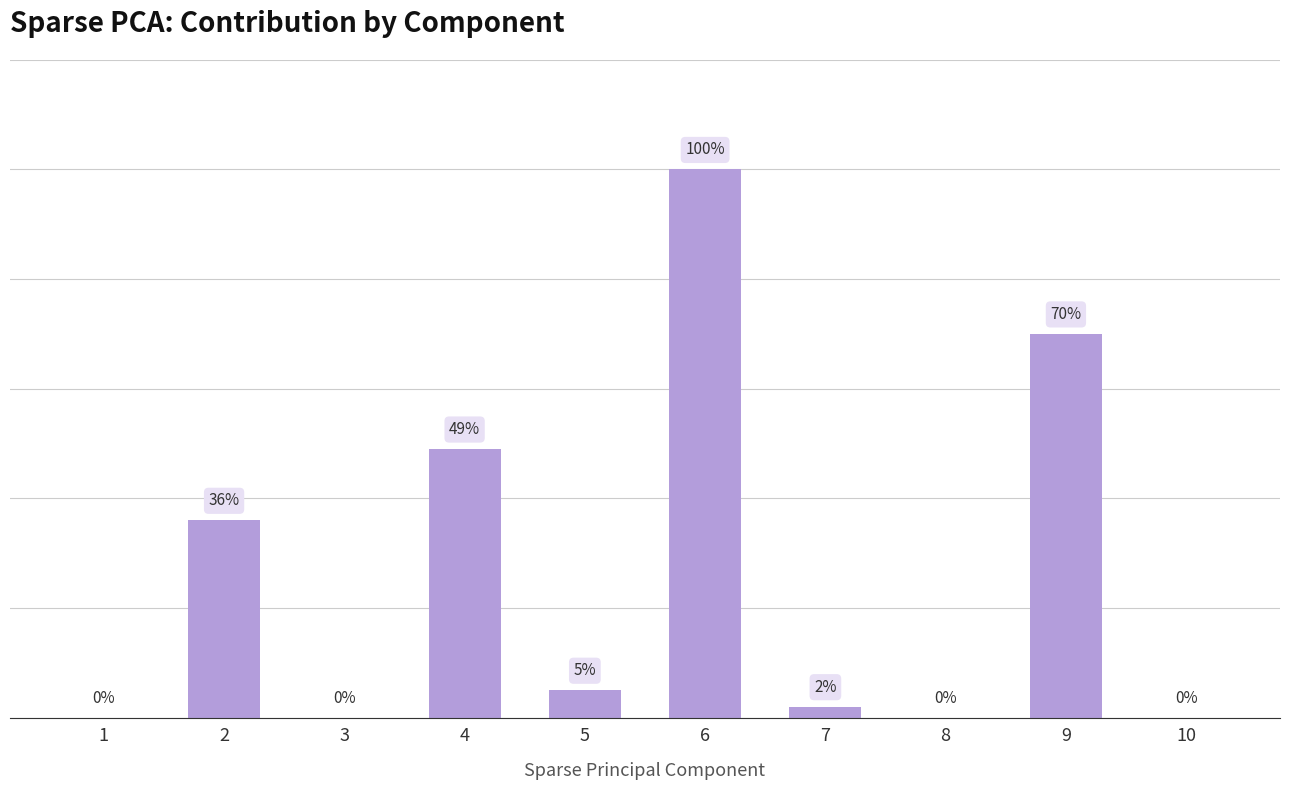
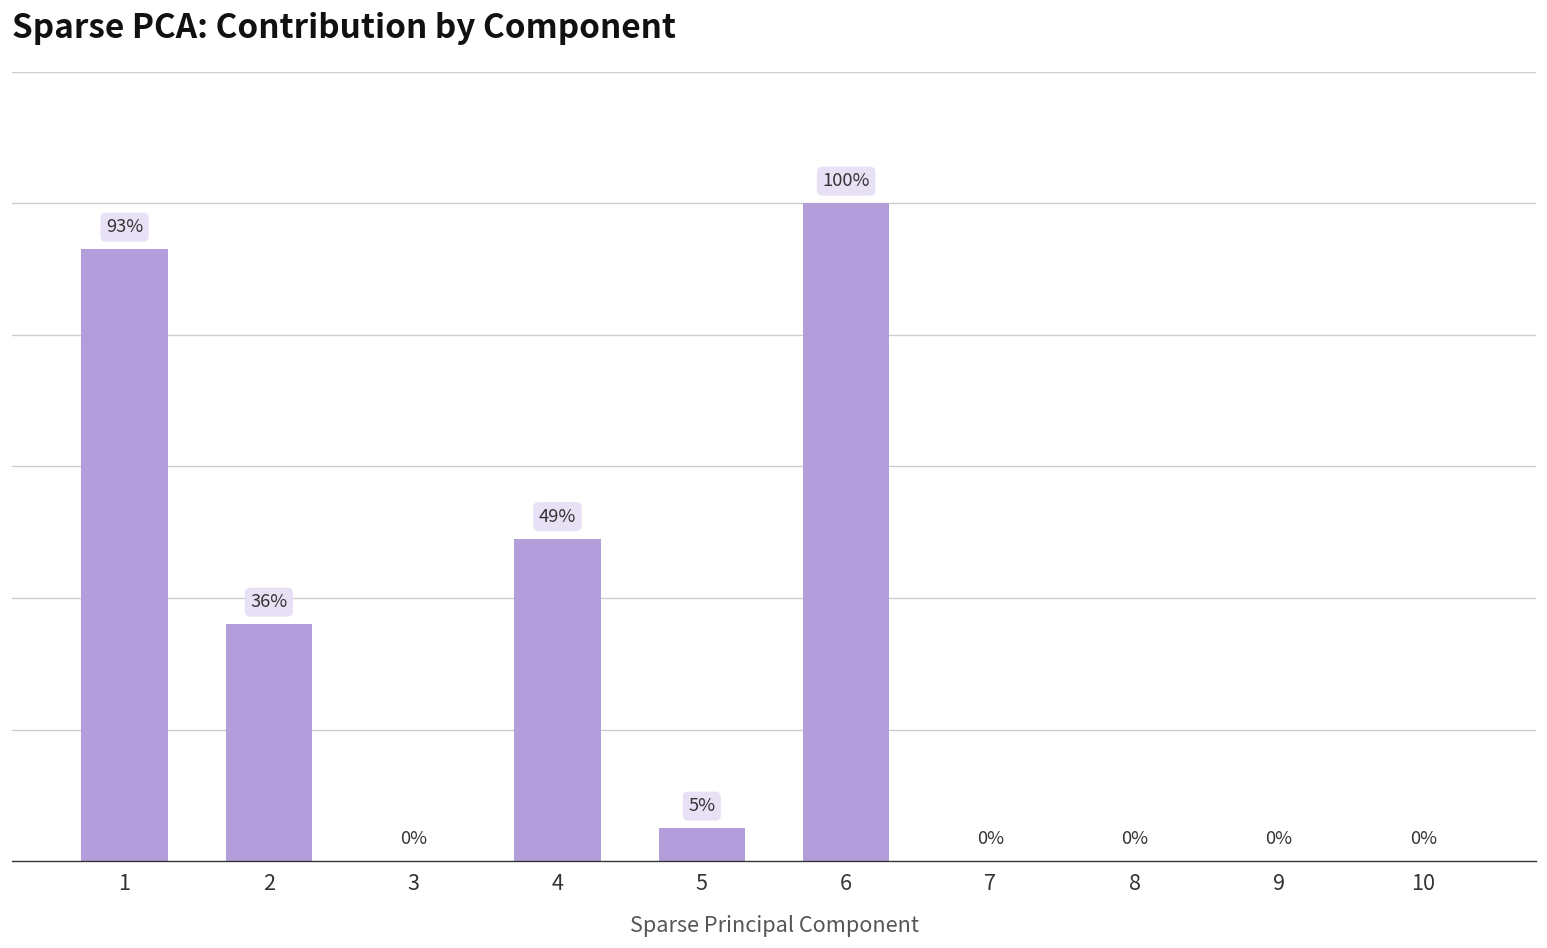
1: 0% -> 93%
7: 2% -> 0%
9: 70% -> 0%
